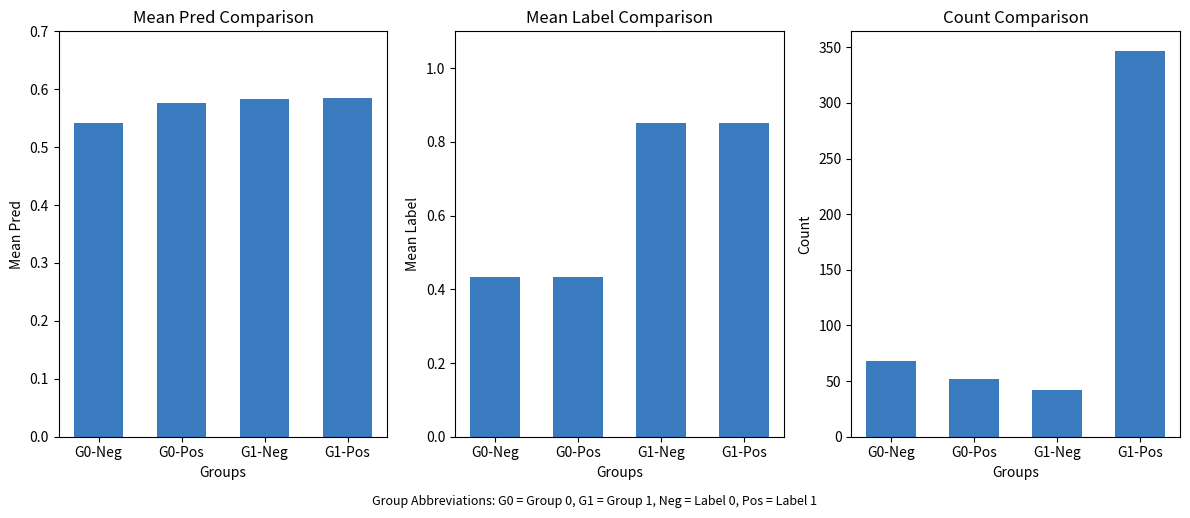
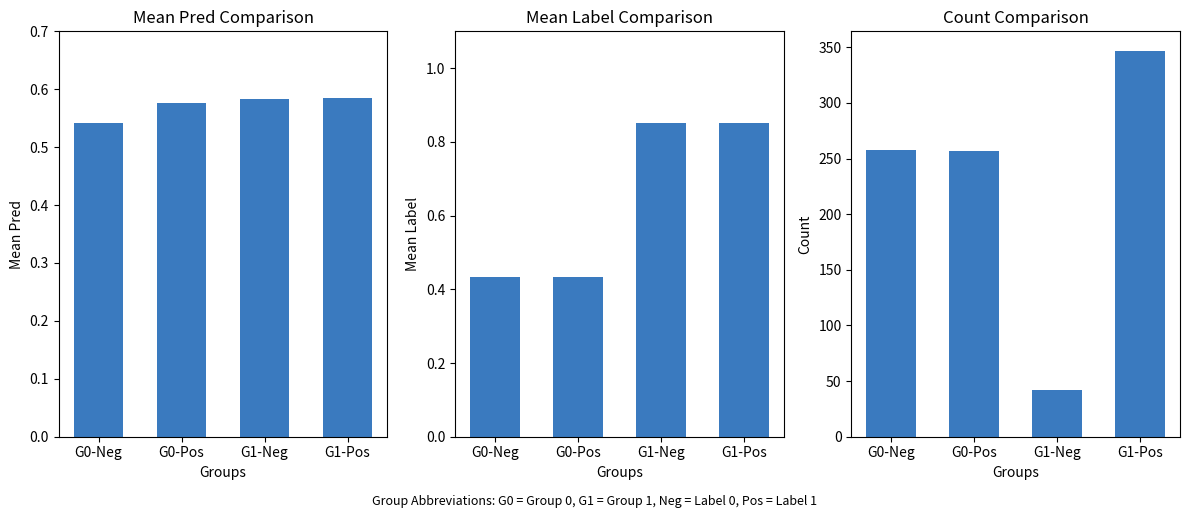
Count Comparison, G0-Neg: 68 -> 258
Count Comparison, G0-Pos: 52 -> 257
